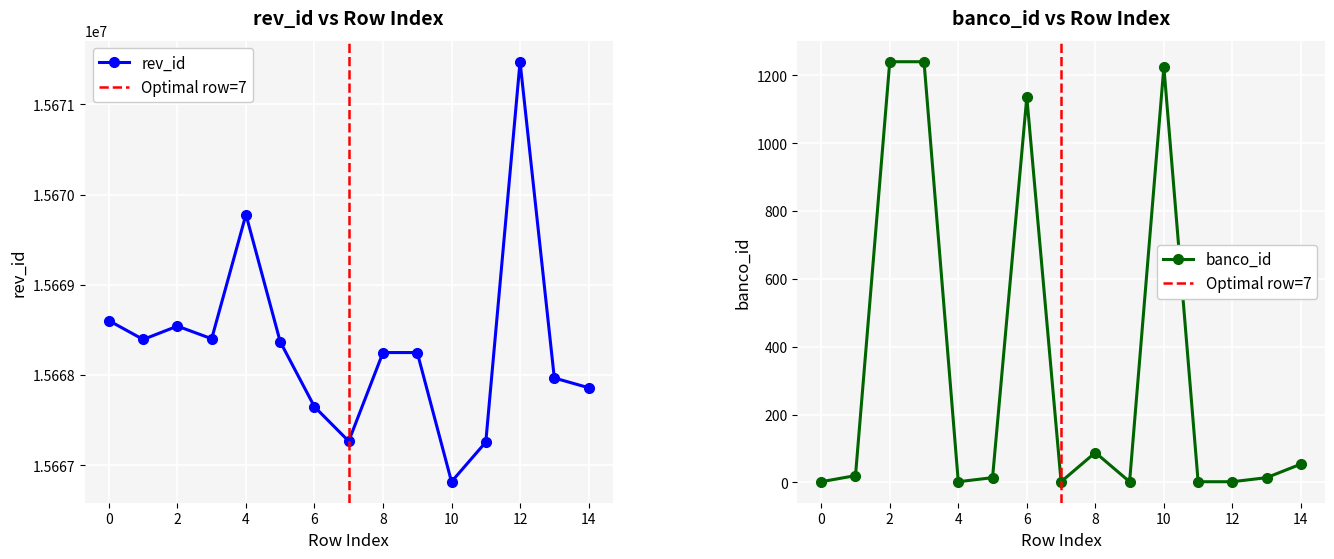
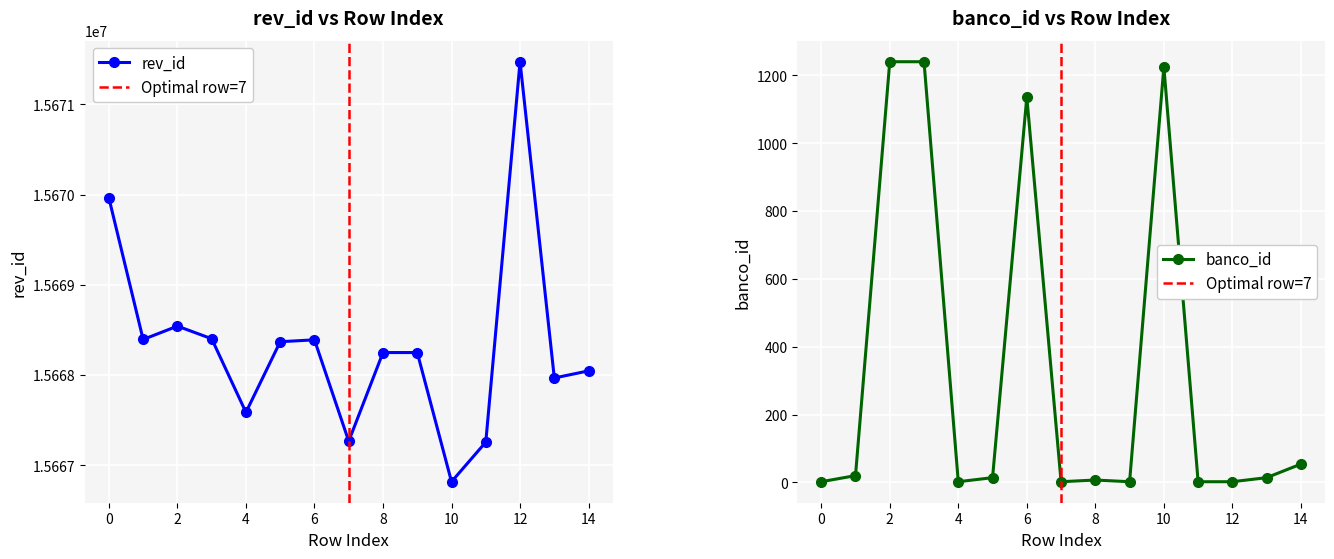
rev_id vs Row Index, 0: 15668600 -> 15670000
rev_id vs Row Index, 4: 15669800 -> 15667600
rev_id vs Row Index, 6: 15667600 -> 15668400
rev_id vs Row Index, 14: 15667900 -> 15668000
banco_id vs Row Index, 8: 90 -> 10
